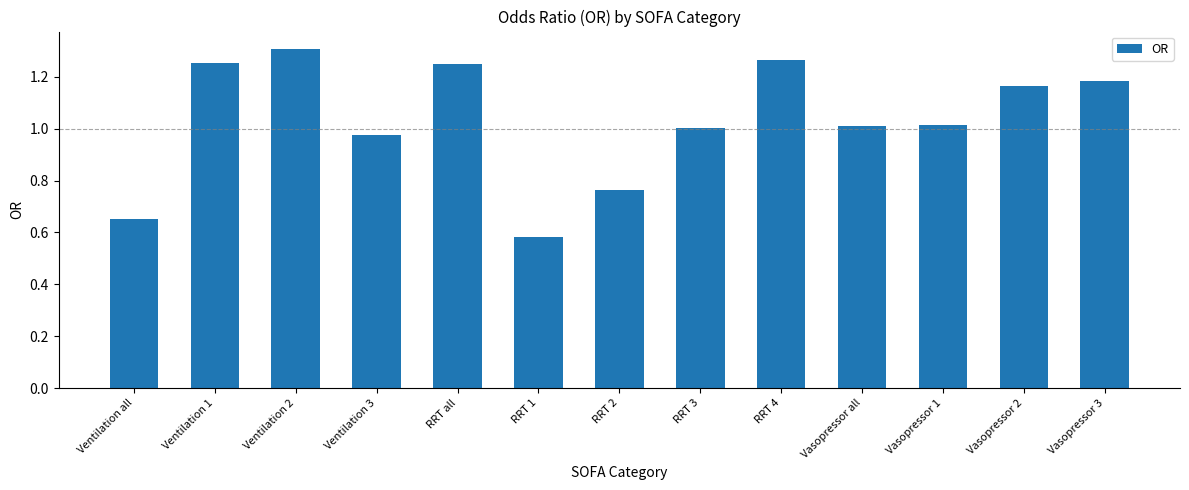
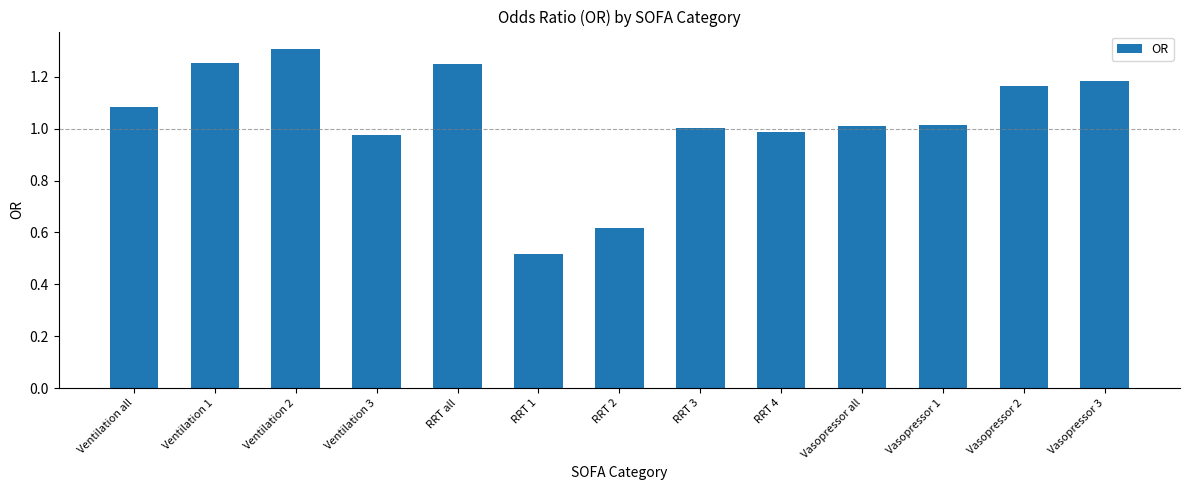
Ventilation all: 0.65 -> 1.09
RRT 1: 0.58 -> 0.52
RRT 2: 0.76 -> 0.62
RRT 4: 1.26 -> 0.99
